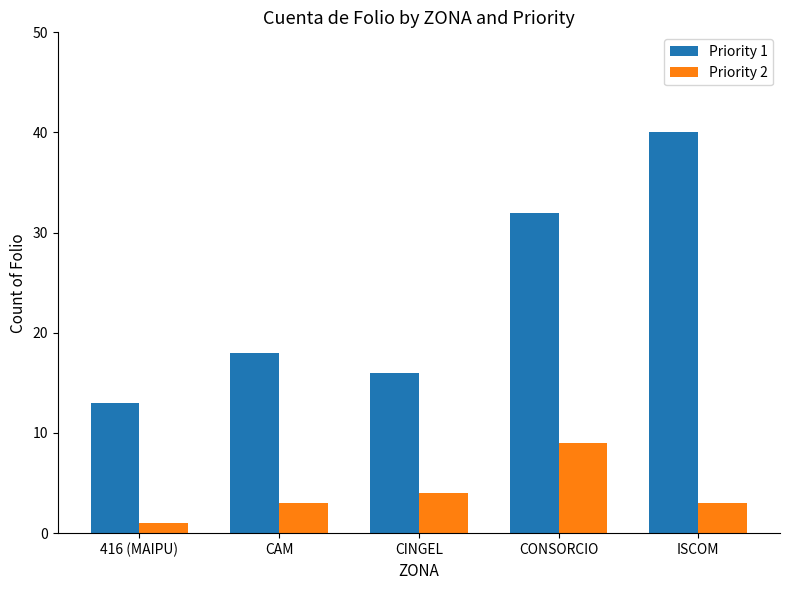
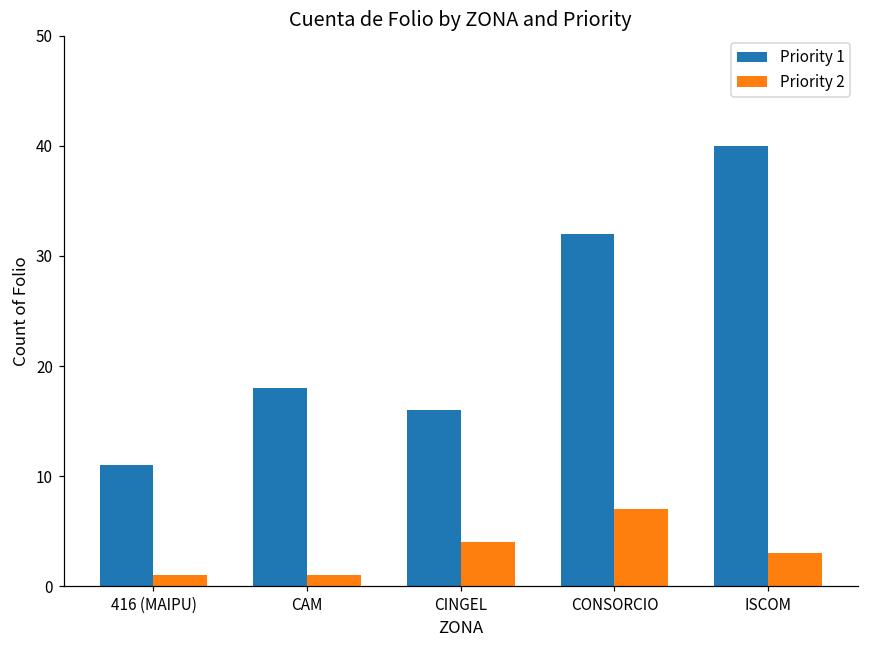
Priority 1, 416 (MAIPU): 13 -> 11
Priority 2, CAM: 3 -> 1
Priority 2, CONSORCIO: 9 -> 7
